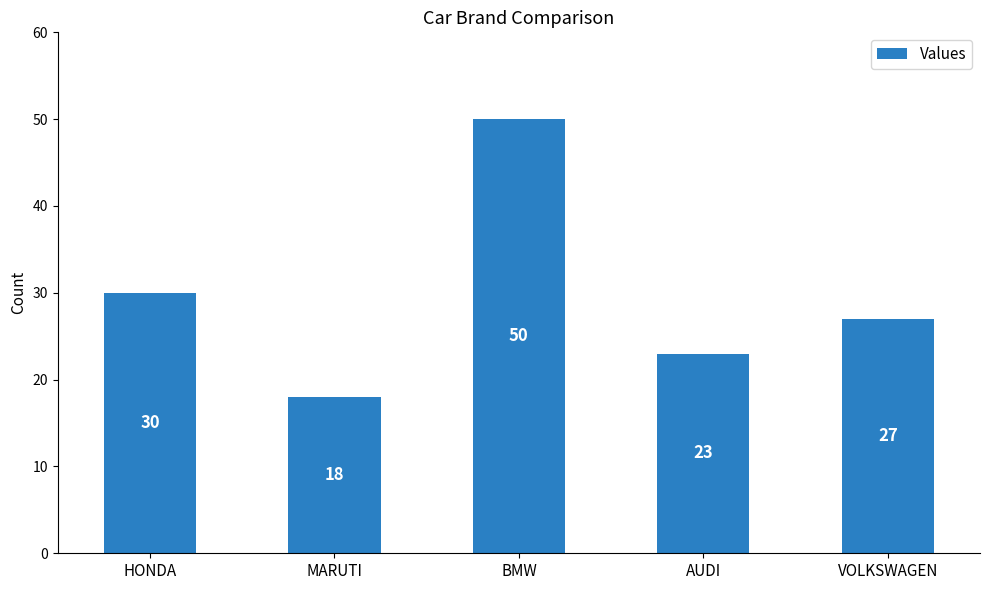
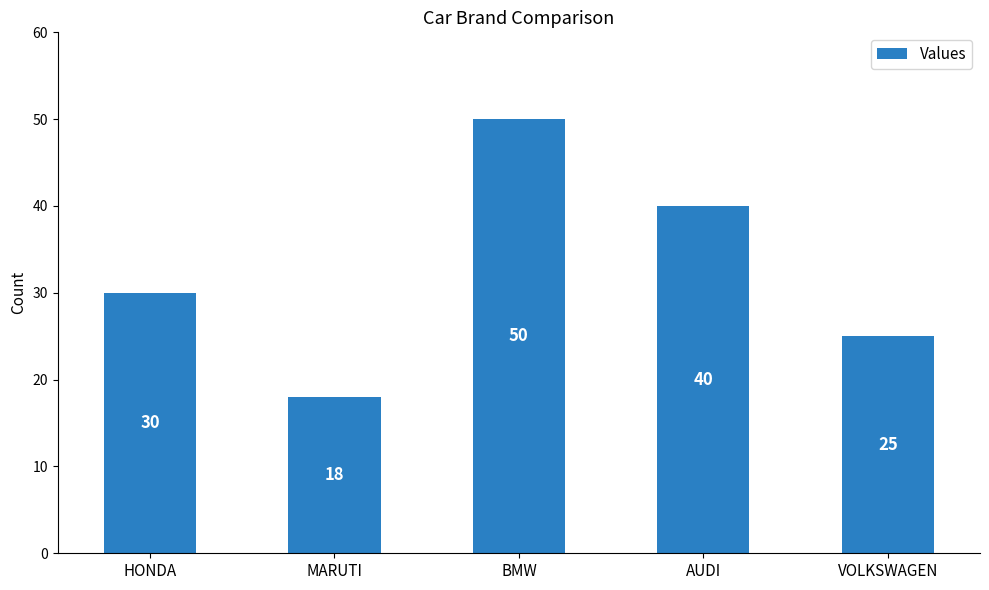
AUDI: 23 -> 40
VOLKSWAGEN: 27 -> 25
